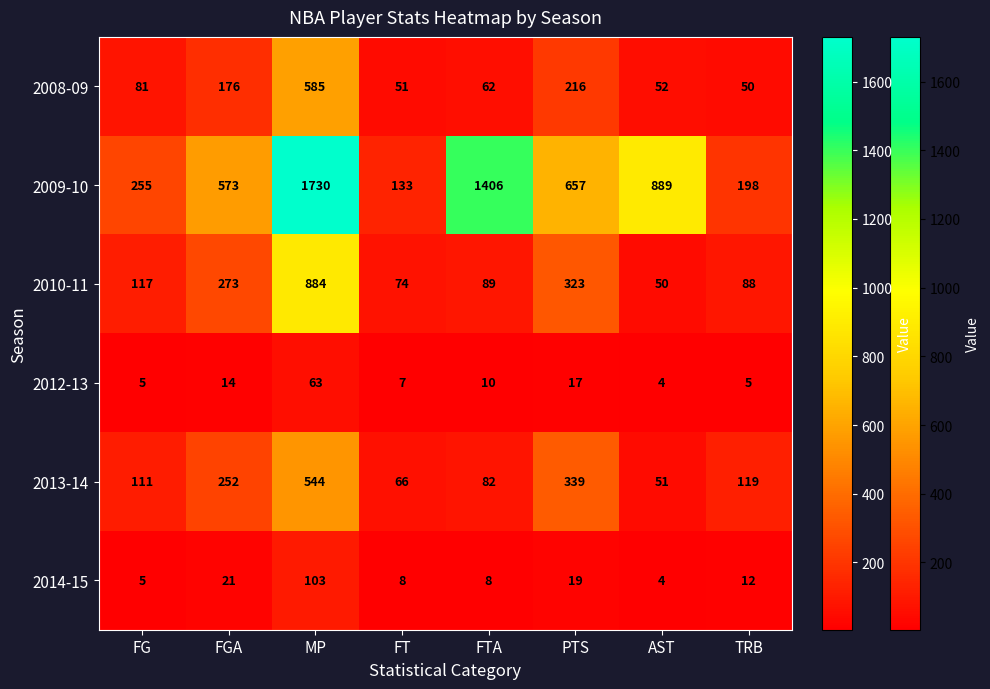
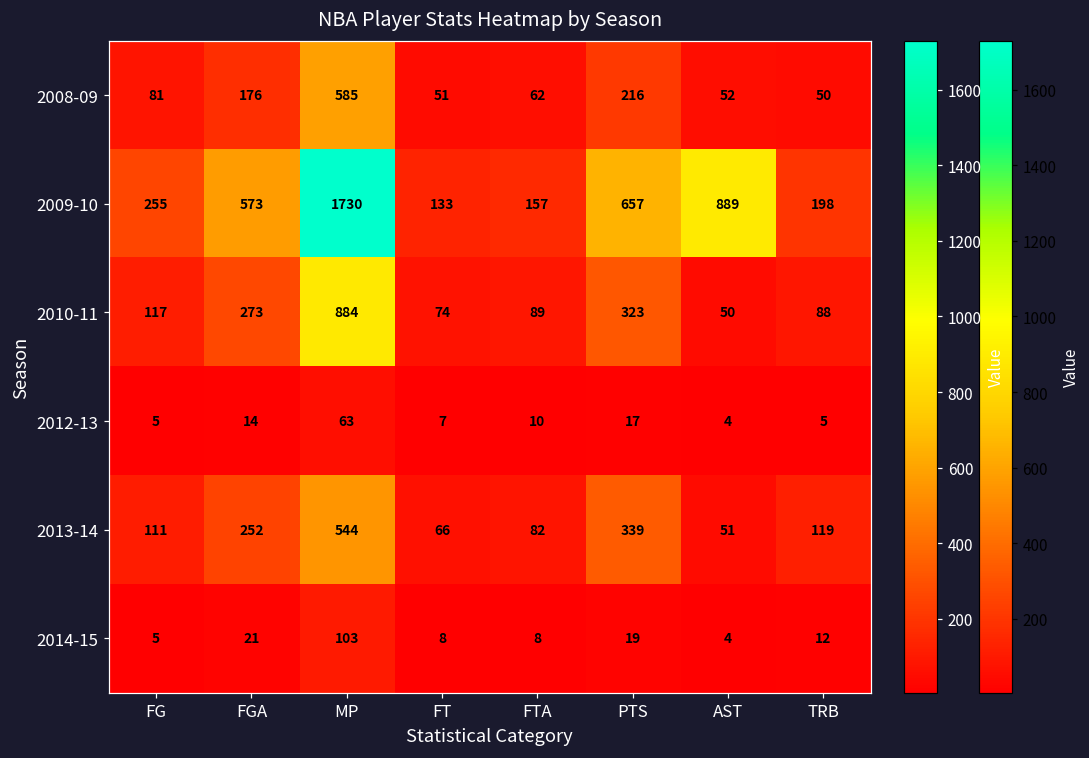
2009-10, FTA: 1406 -> 157
